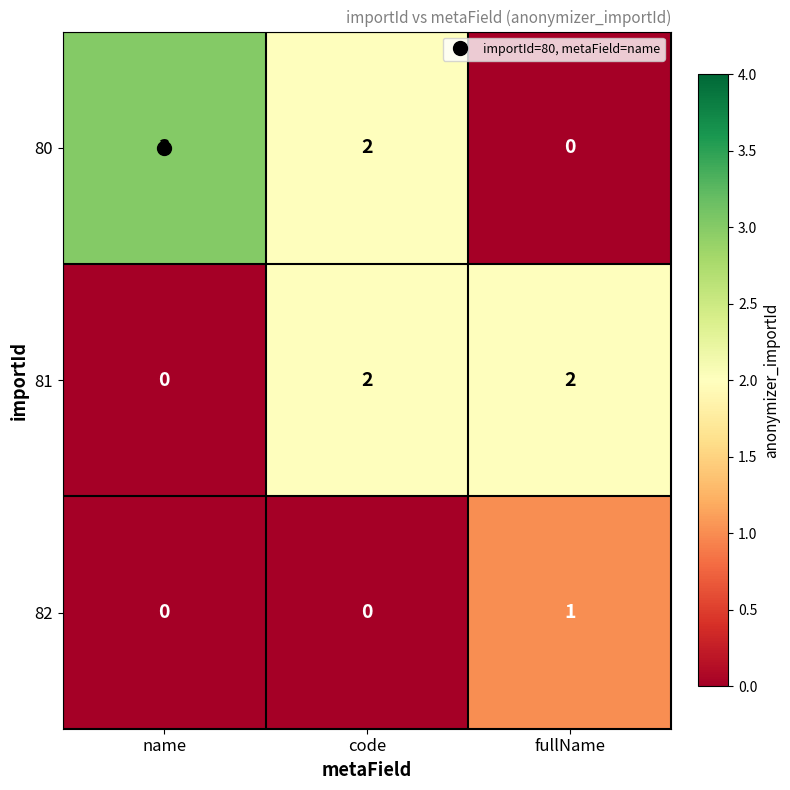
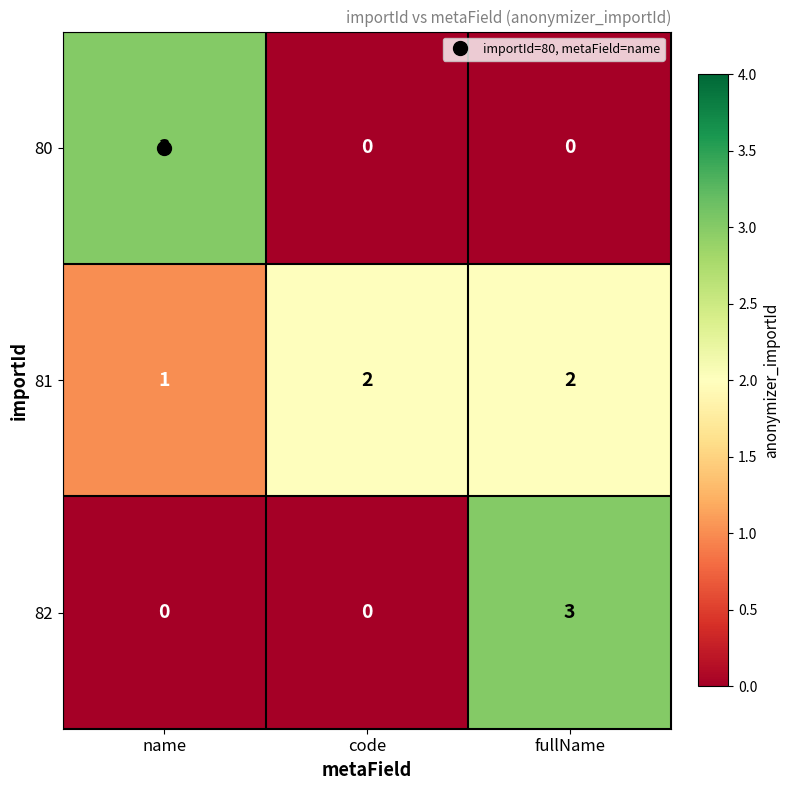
80, code: 2 -> 0
81, name: 0 -> 1
82, fullName: 1 -> 3
